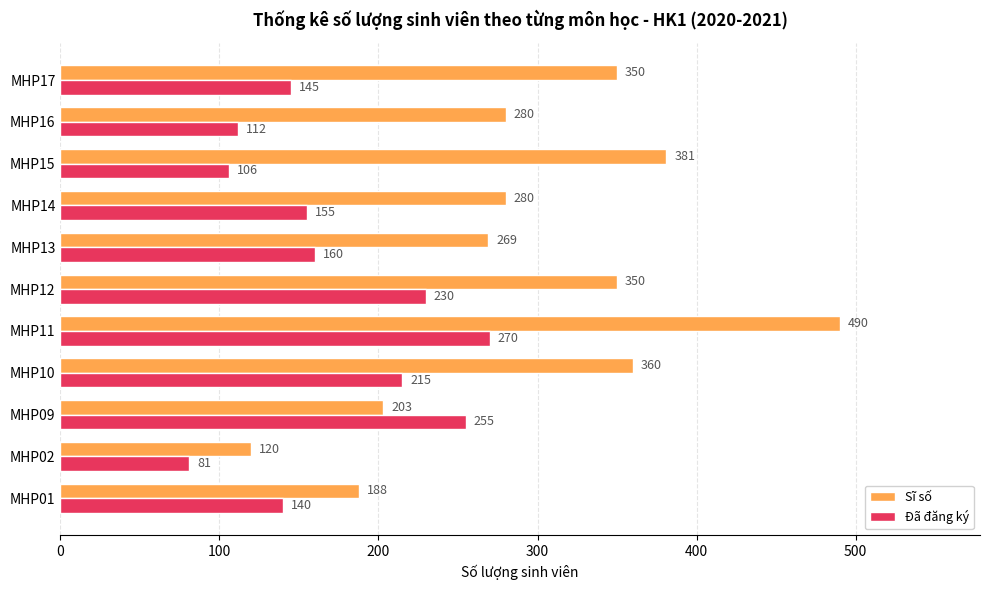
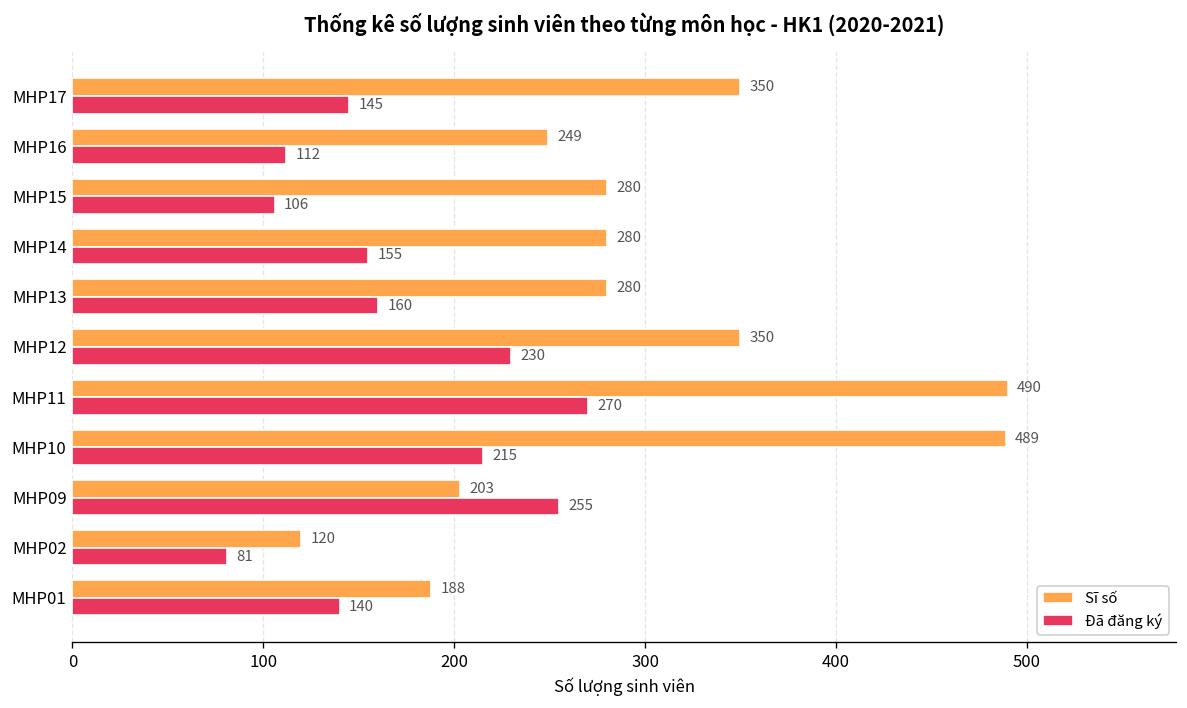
Sĩ số, MHP16: 280 -> 249
Sĩ số, MHP15: 381 -> 280
Sĩ số, MHP13: 269 -> 280
Sĩ số, MHP10: 360 -> 489
